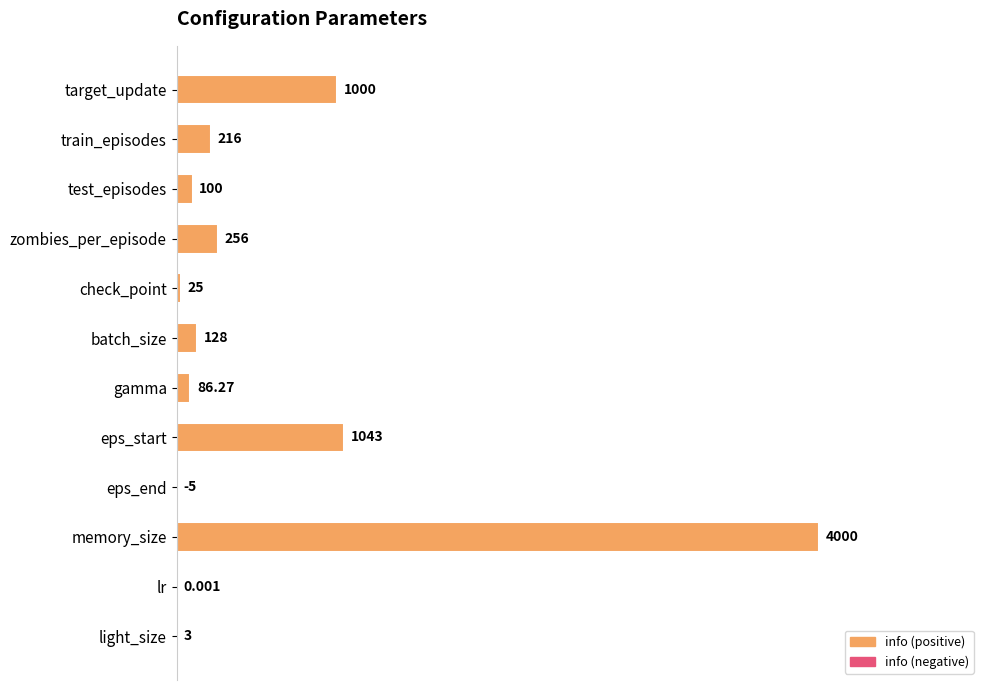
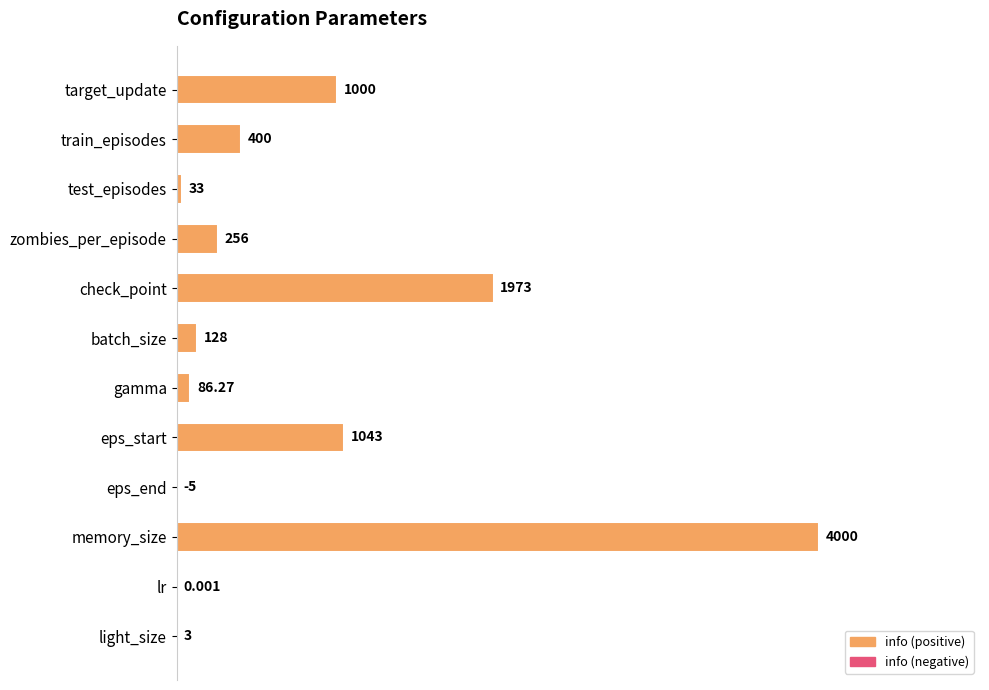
train_episodes: 216 -> 400
test_episodes: 100 -> 33
check_point: 25 -> 1973
